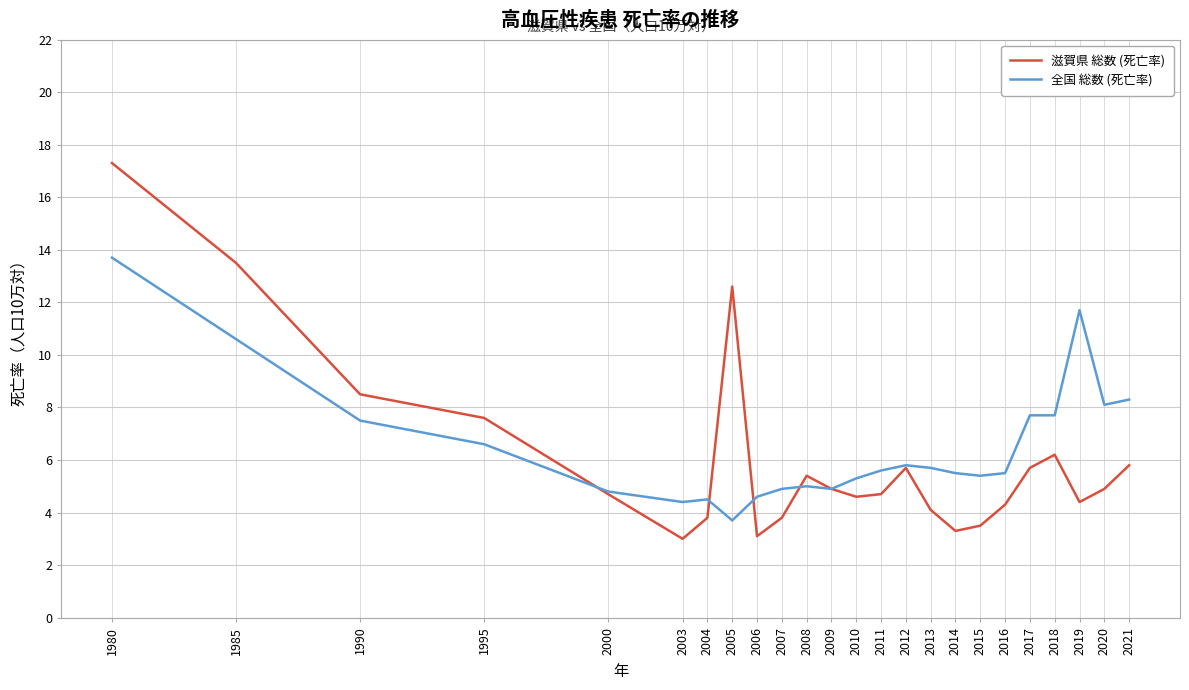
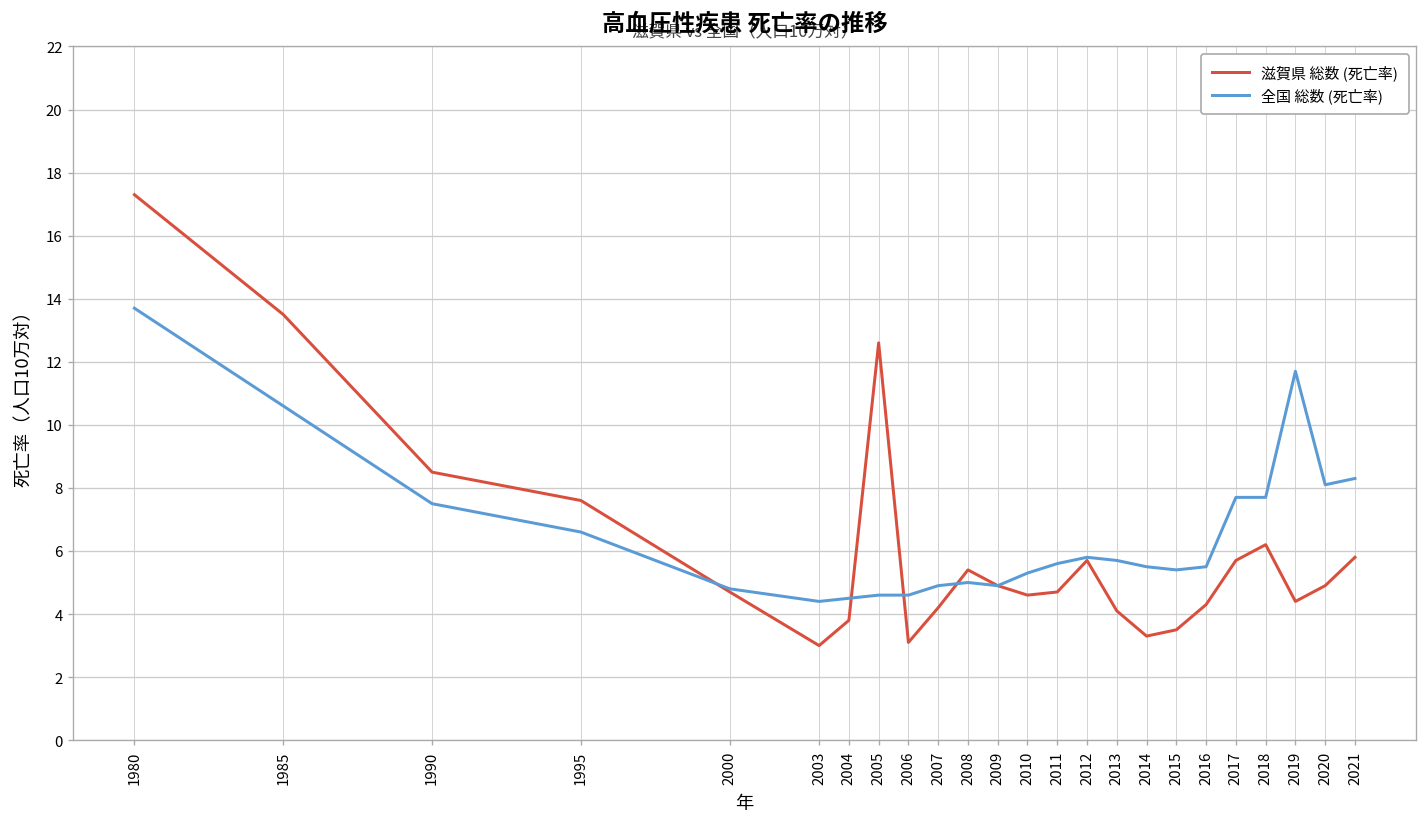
全国 総数 (死亡率), 2005: 3.7 -> 4.6
滋賀県 総数 (死亡率), 2007: 3.8 -> 4.2
